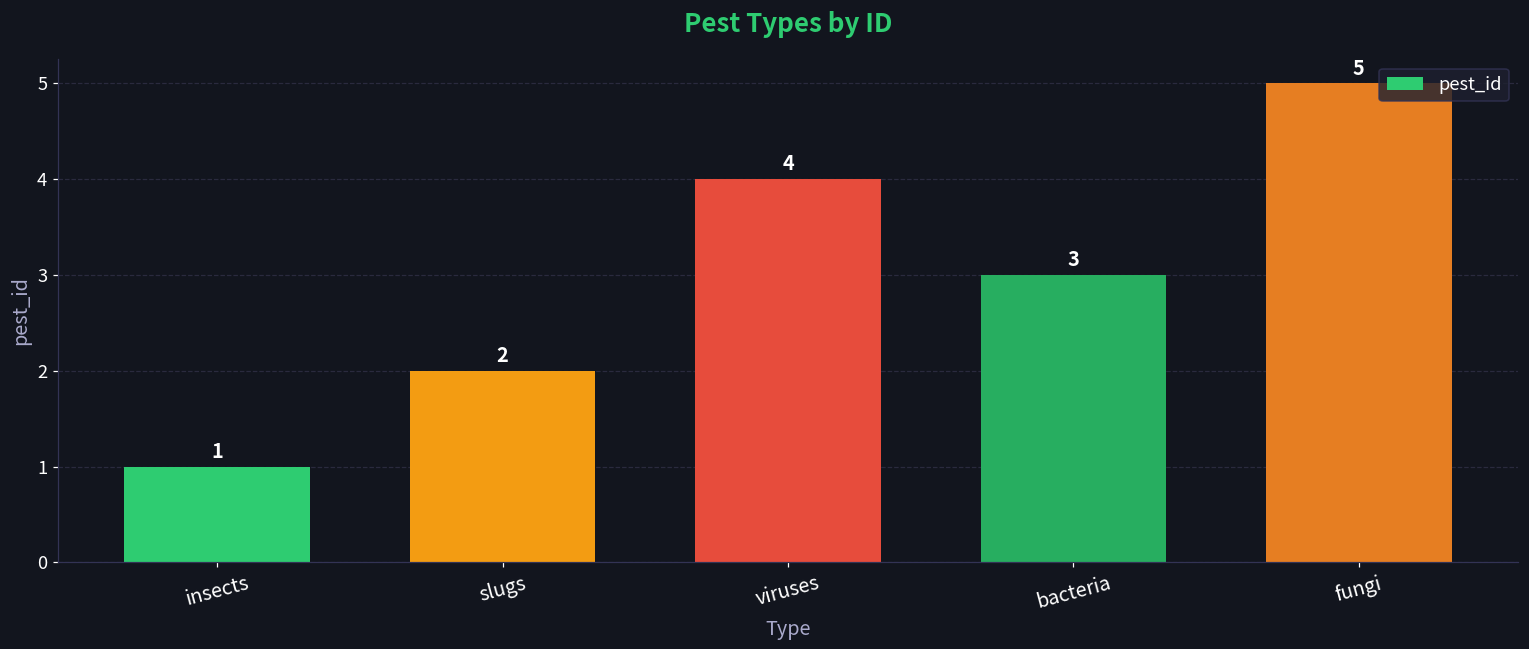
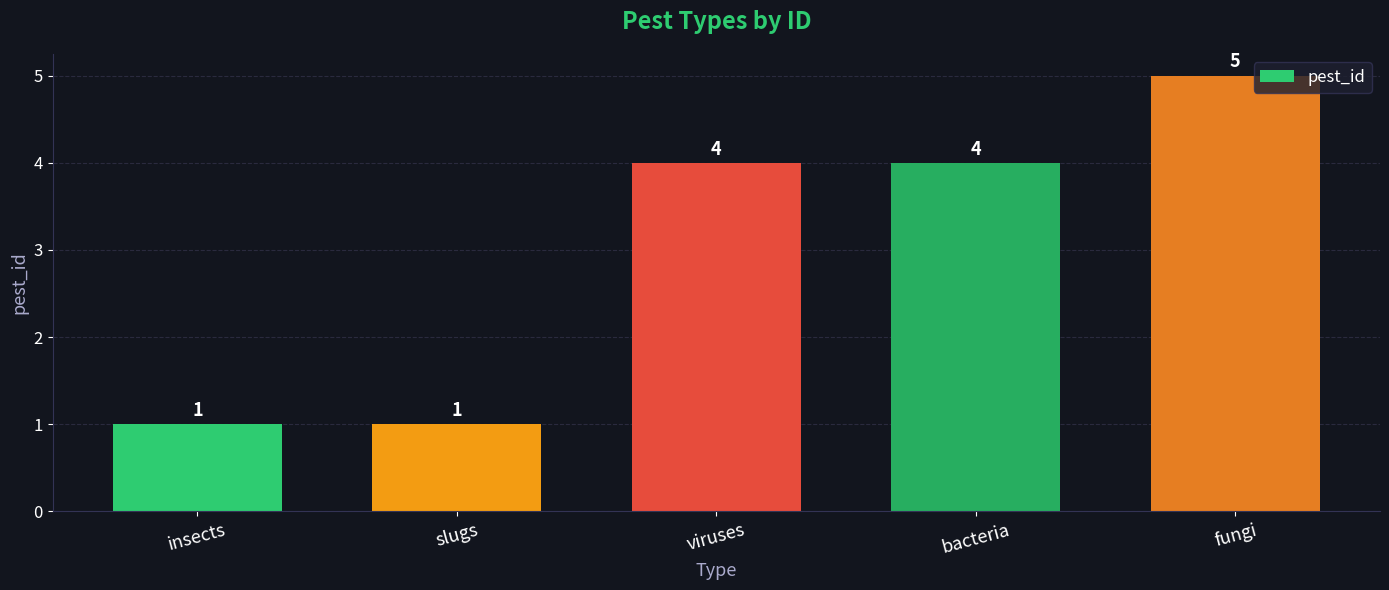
slugs: 2 -> 1
bacteria: 3 -> 4
